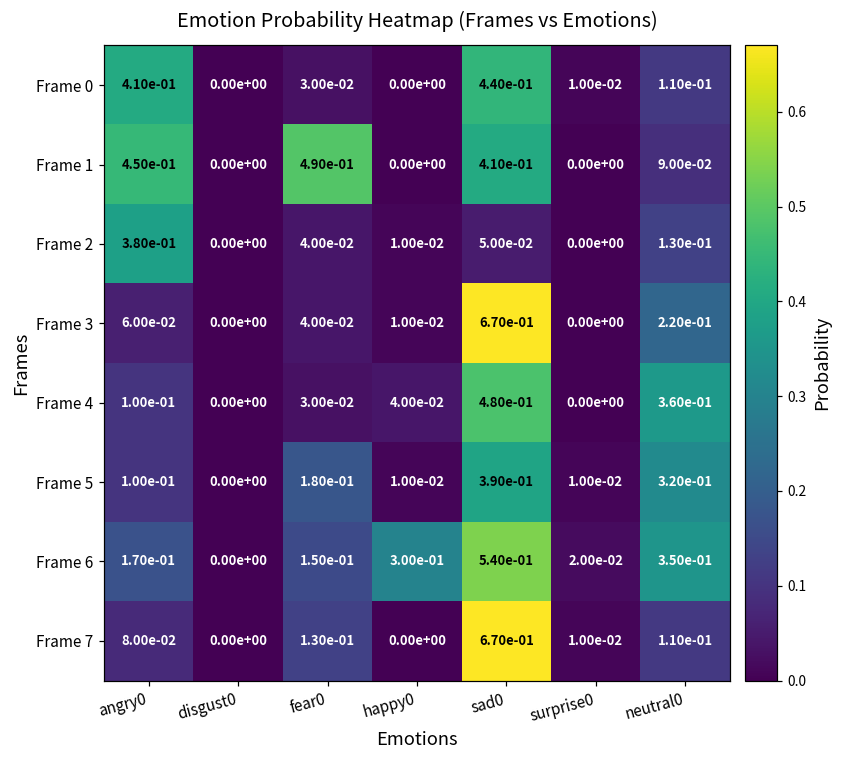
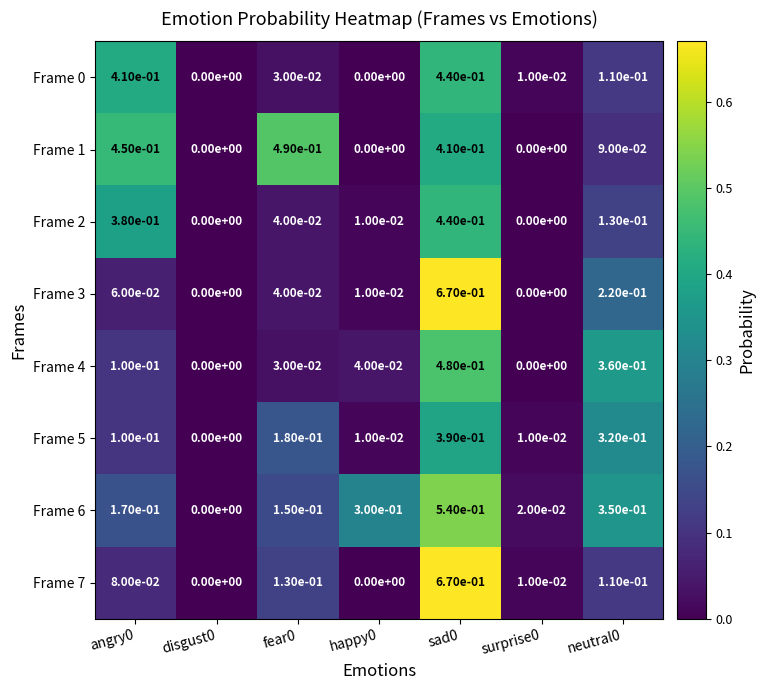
Frame 2, sad0: 5.00e-02 -> 4.40e-01
